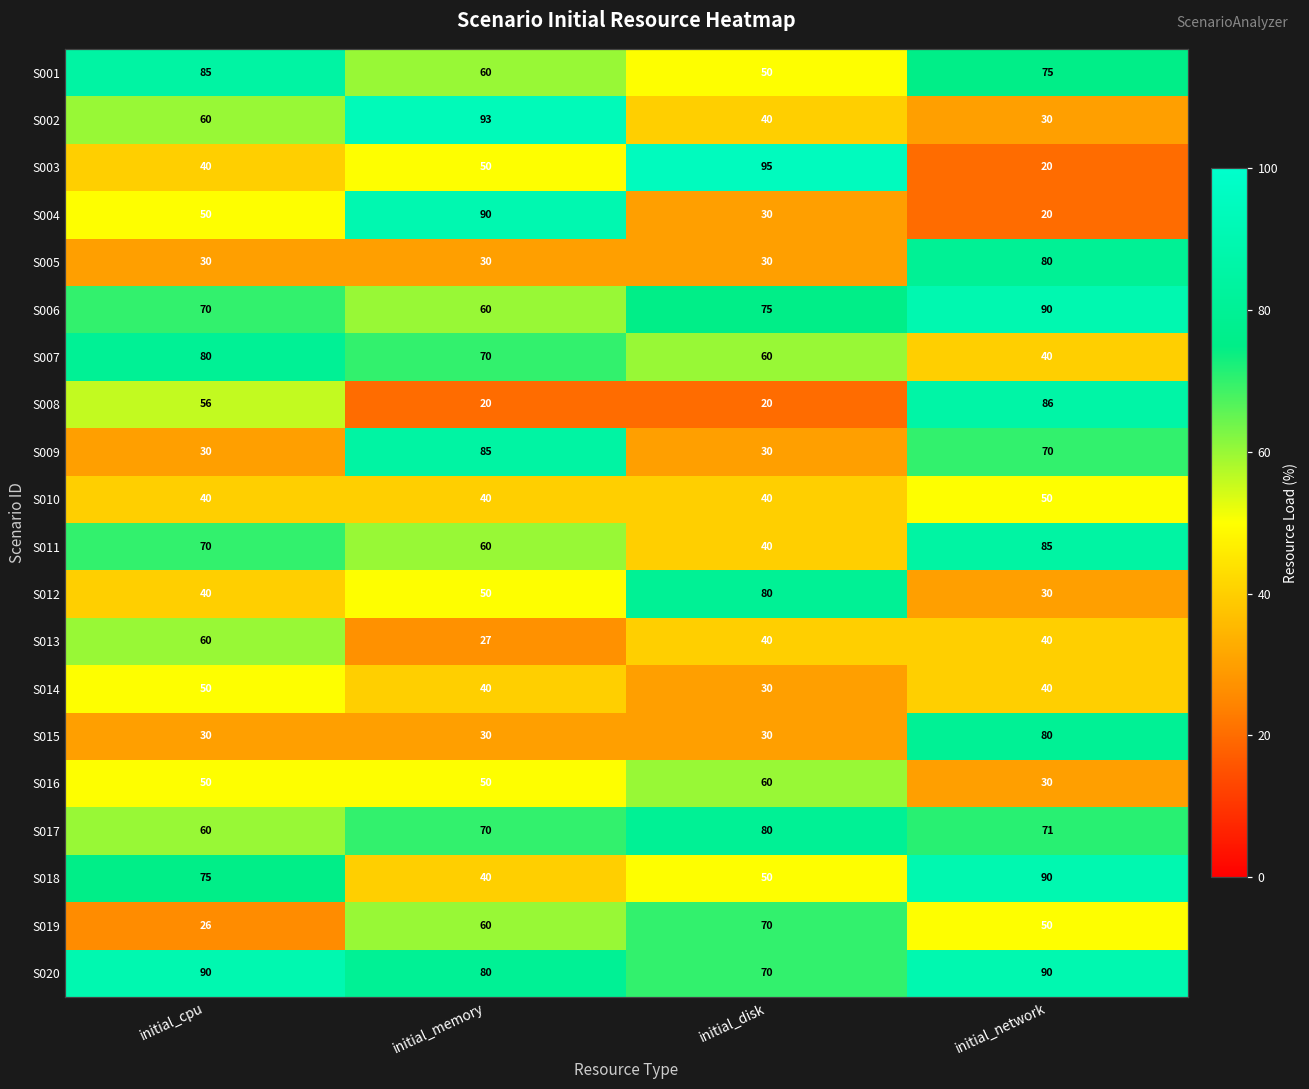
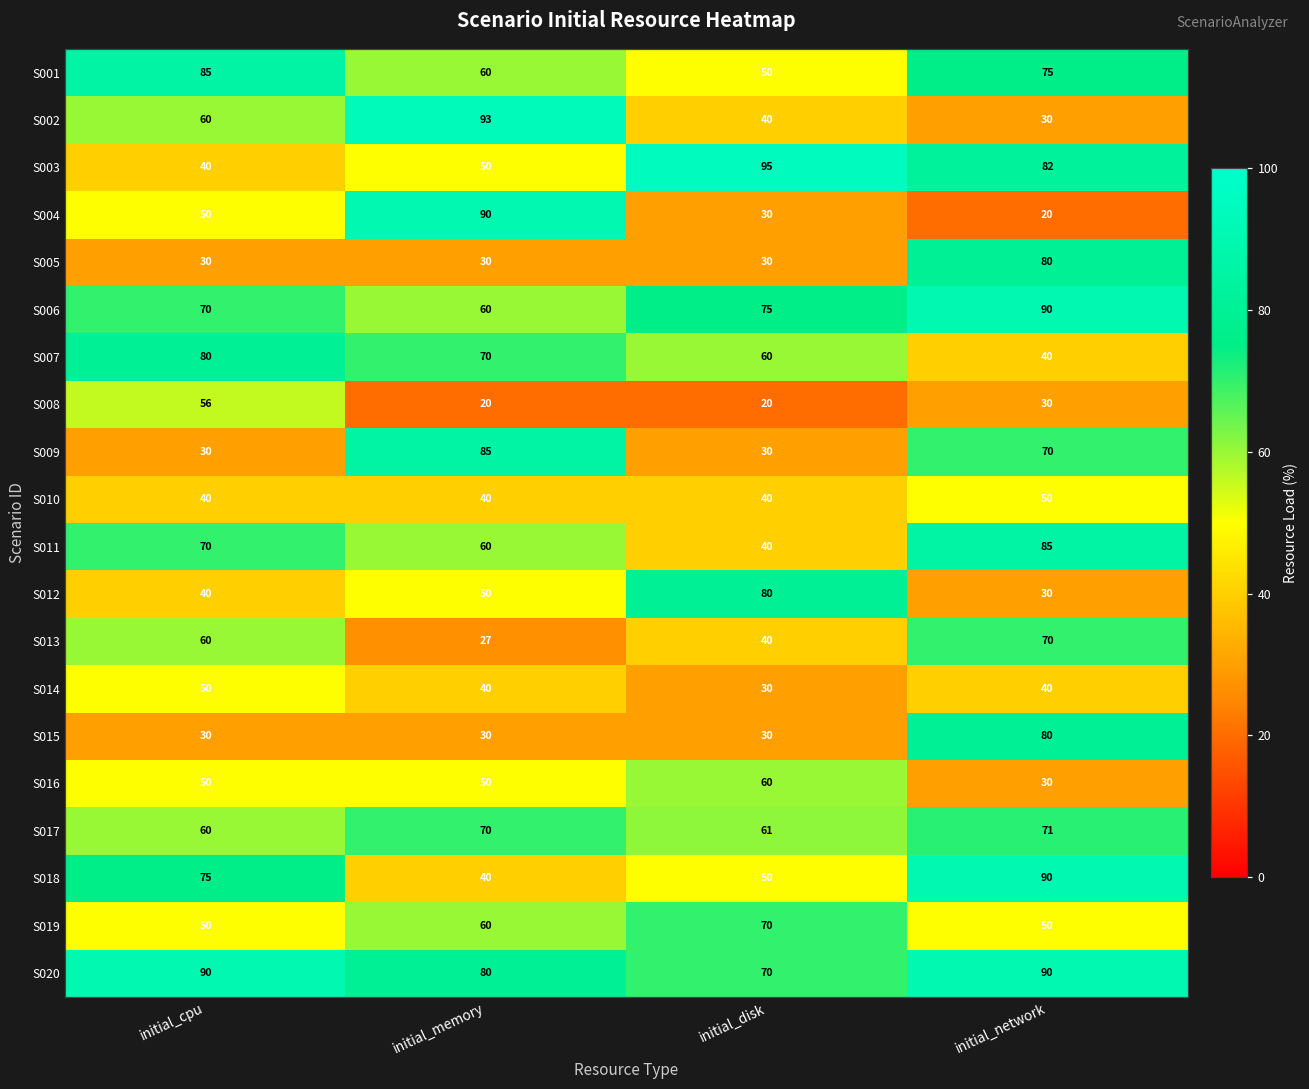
S003, initial_network: 20 -> 82
S008, initial_network: 86 -> 30
S013, initial_network: 40 -> 70
S017, initial_disk: 80 -> 61
S019, initial_cpu: 26 -> 50
